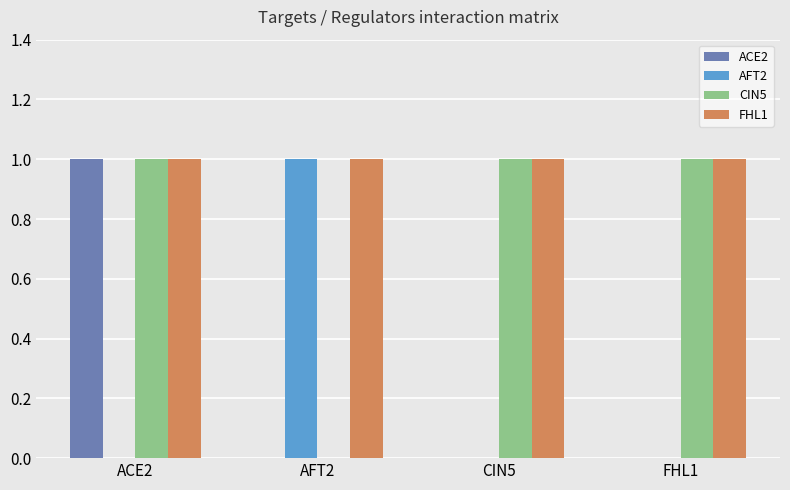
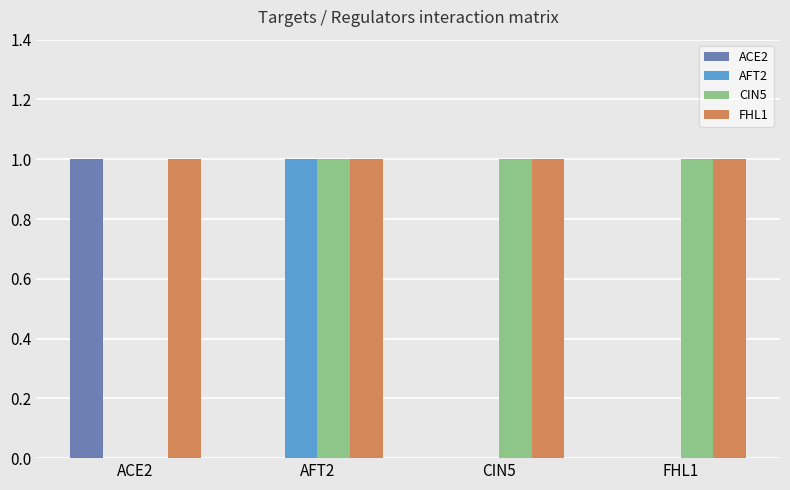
CIN5, ACE2: 1 -> 0
CIN5, AFT2: 0 -> 1
